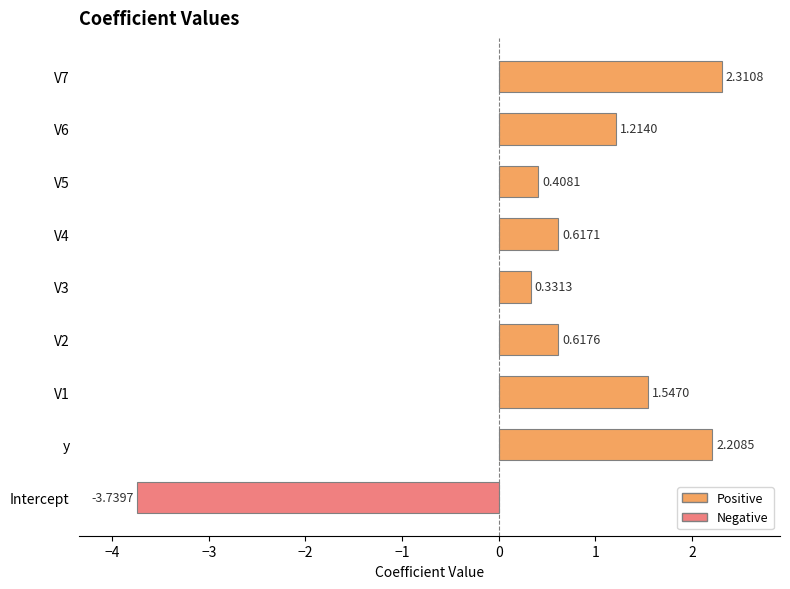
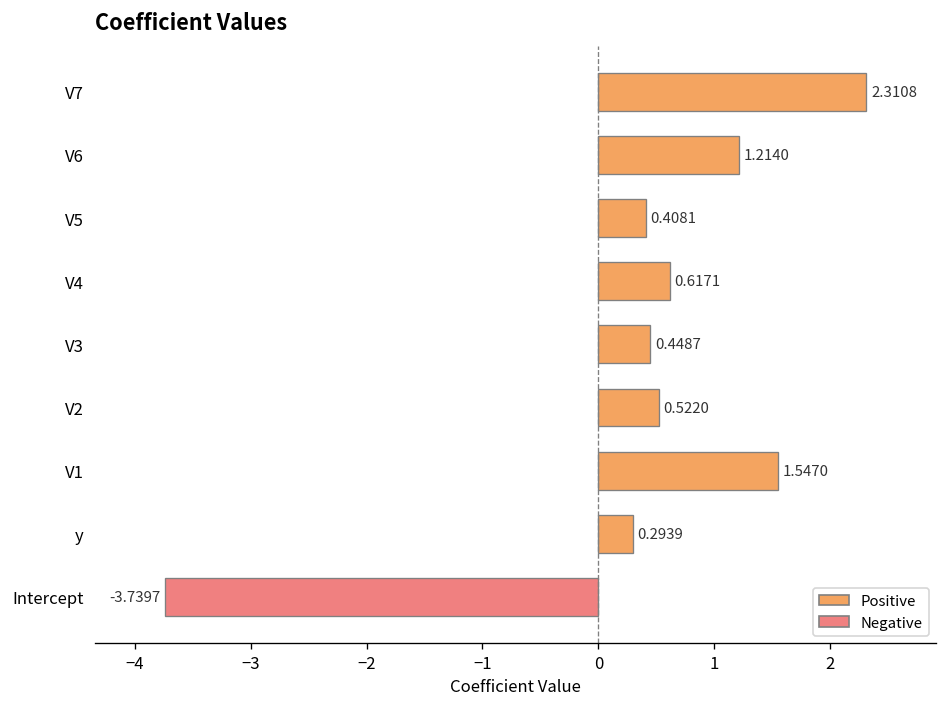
V3: 0.3313 -> 0.4487
V2: 0.6176 -> 0.5220
y: 2.2085 -> 0.2939
